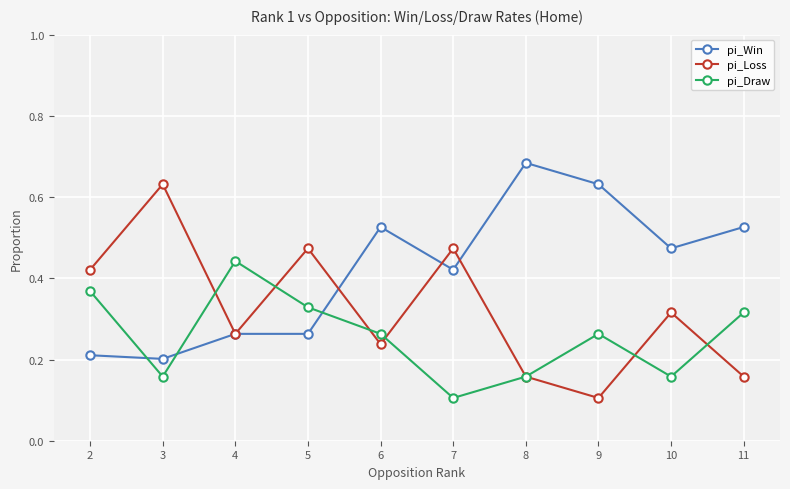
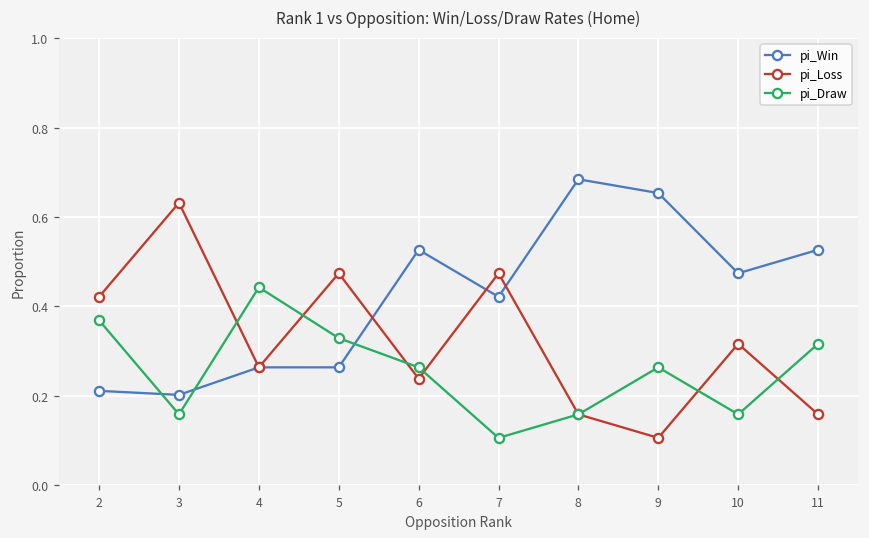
pi_Win, 9: 0.63 -> 0.65
